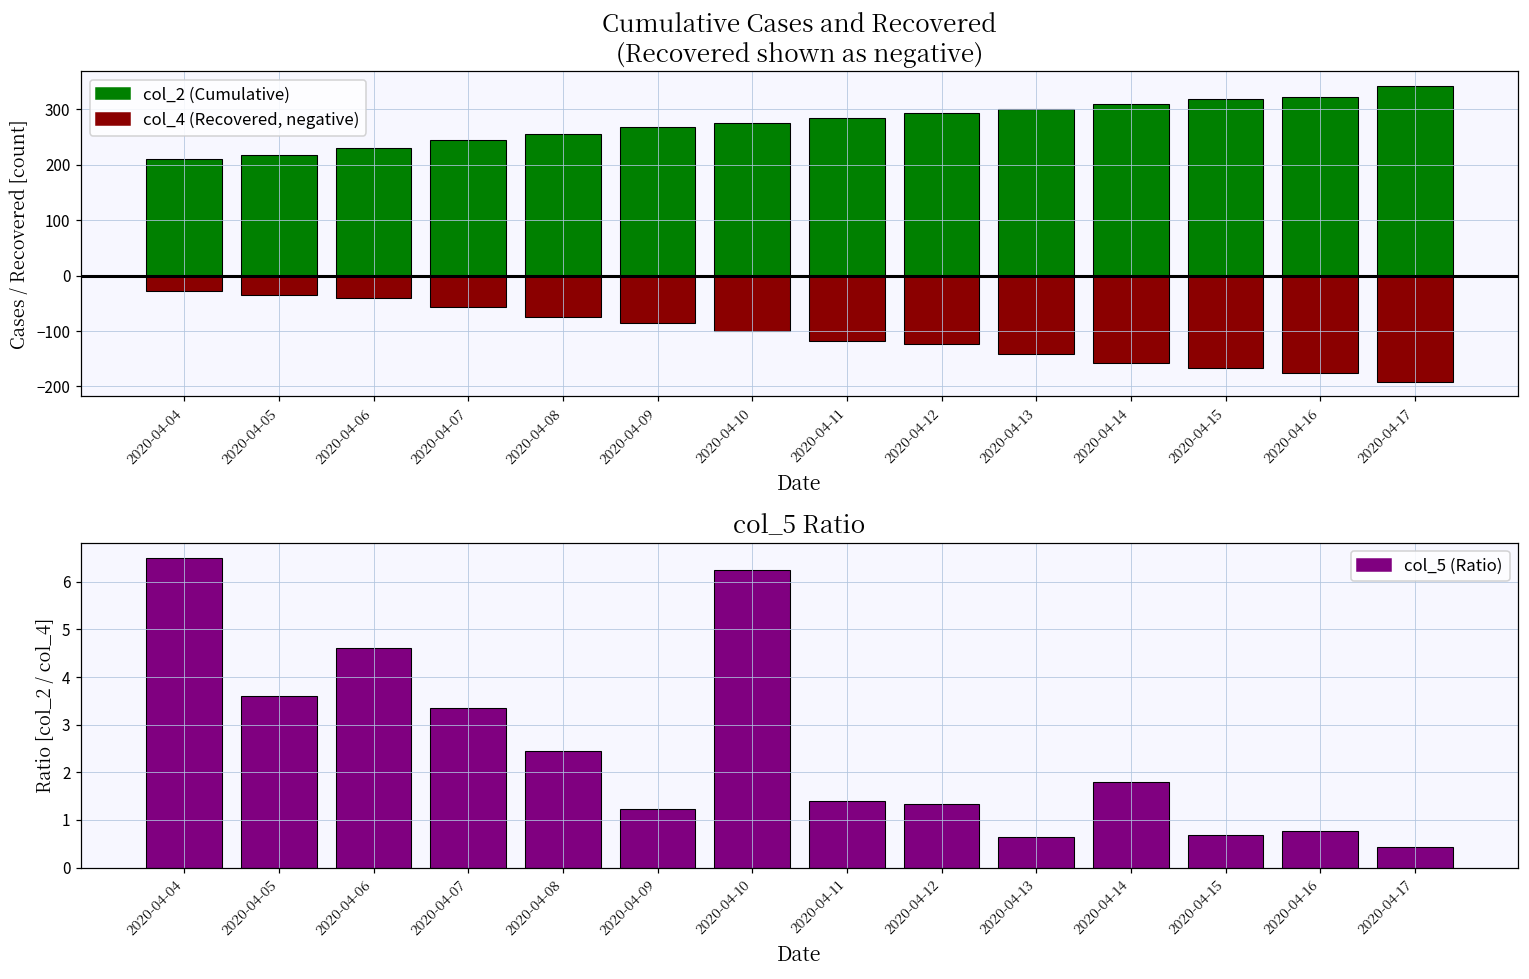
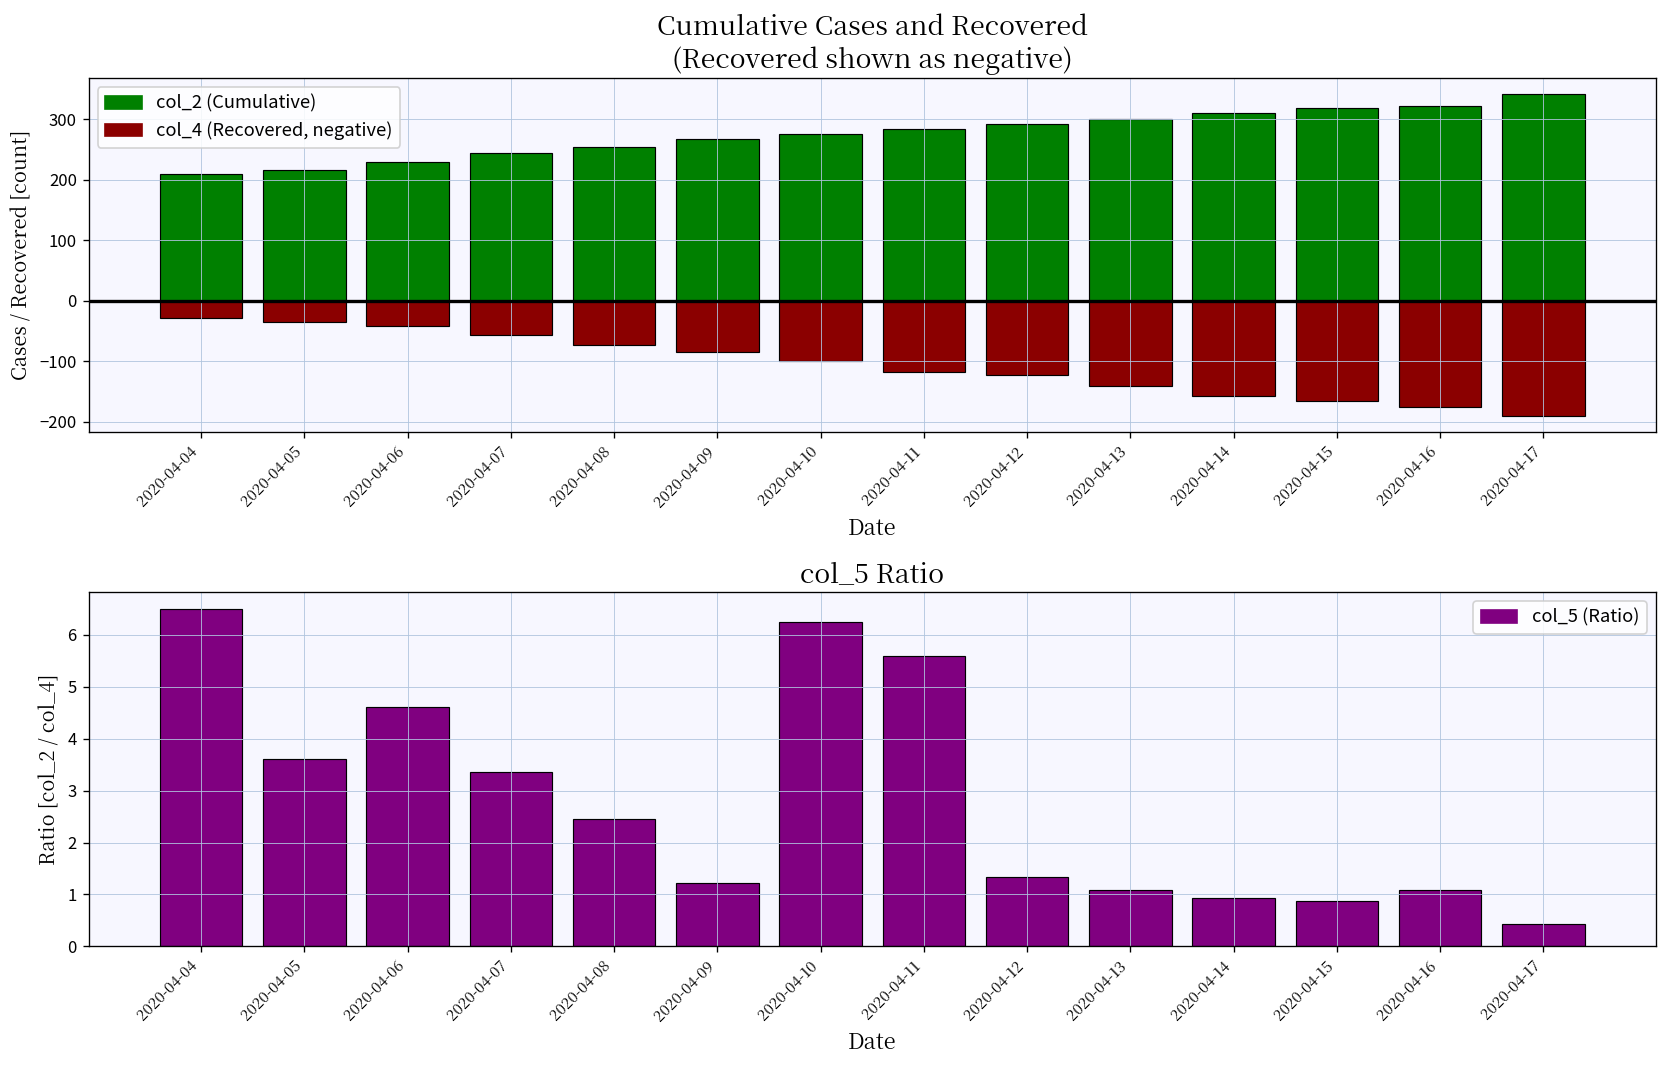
col_5 Ratio, 2020-04-11: 1.4 -> 5.6
col_5 Ratio, 2020-04-13: 0.6 -> 1.1
col_5 Ratio, 2020-04-14: 1.8 -> 0.9
col_5 Ratio, 2020-04-15: 0.7 -> 0.9
col_5 Ratio, 2020-04-16: 0.8 -> 1.1
